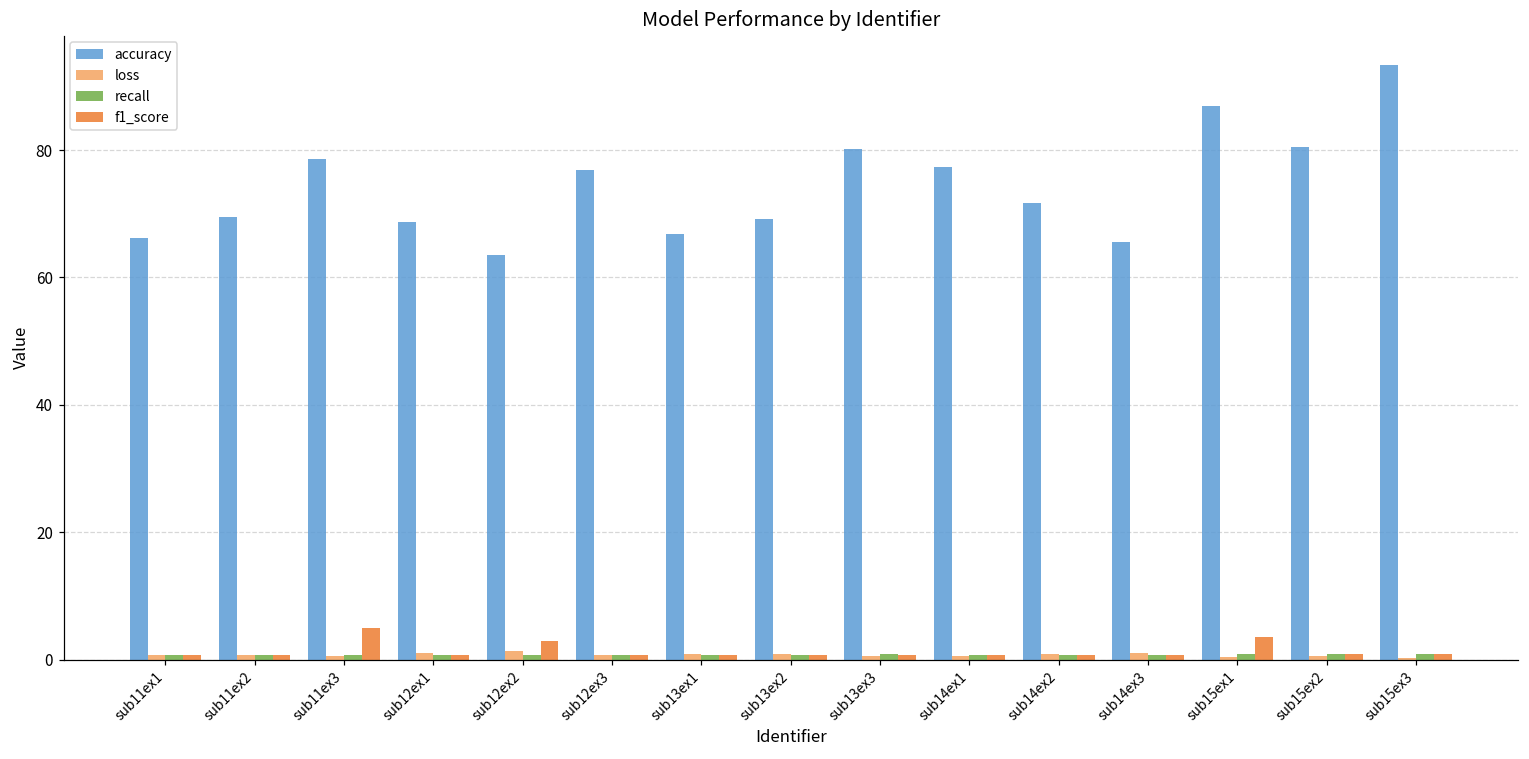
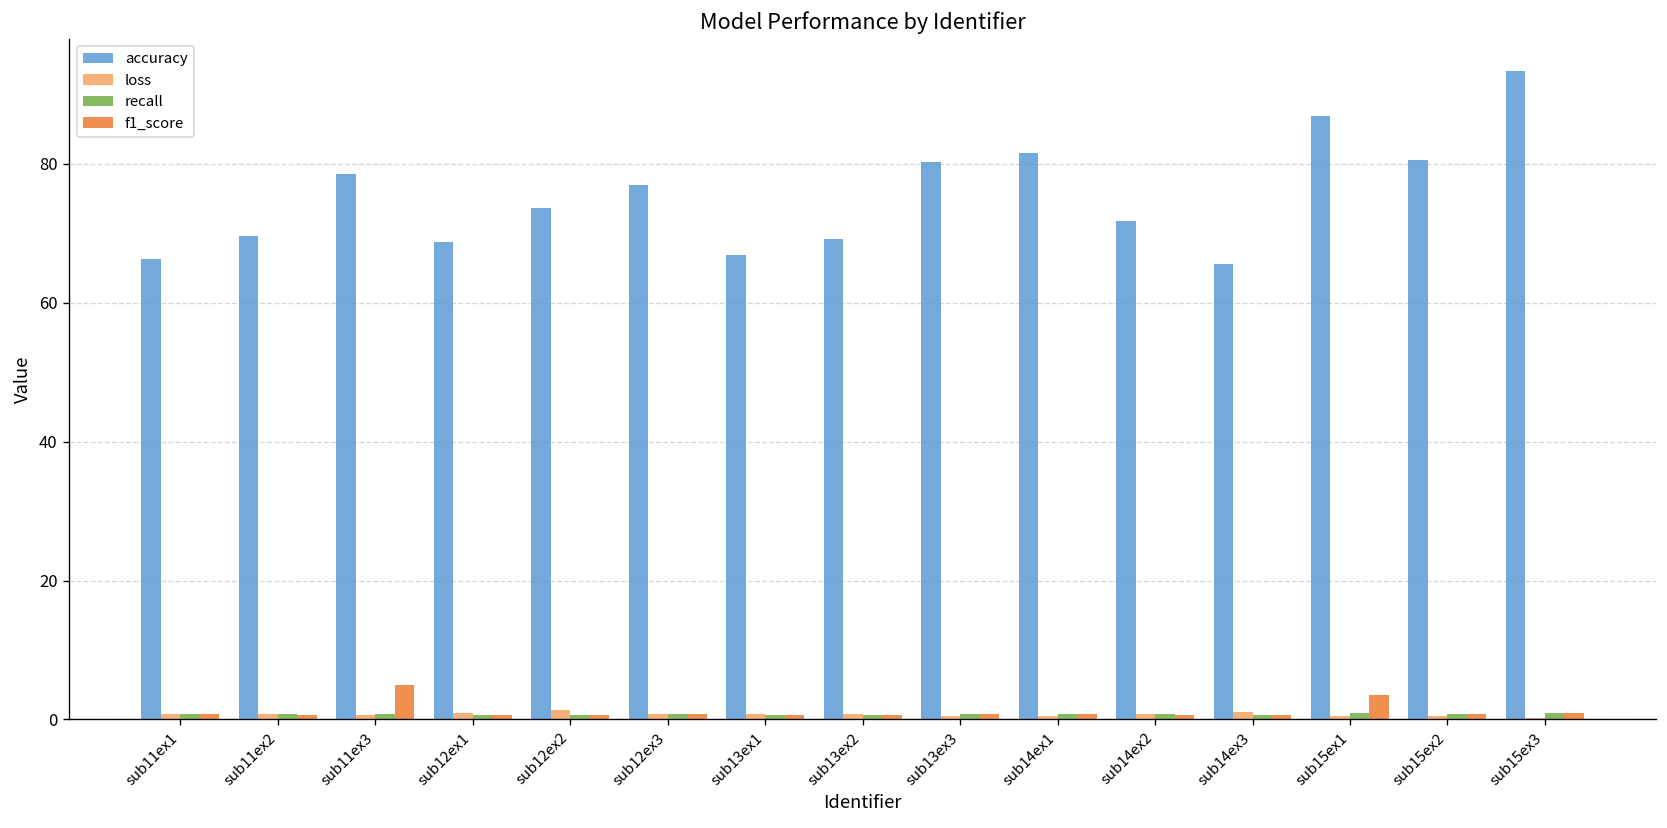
accuracy, sub12ex2: 64 -> 74
f1_score, sub12ex2: 3 -> 1
accuracy, sub14ex1: 77 -> 81
